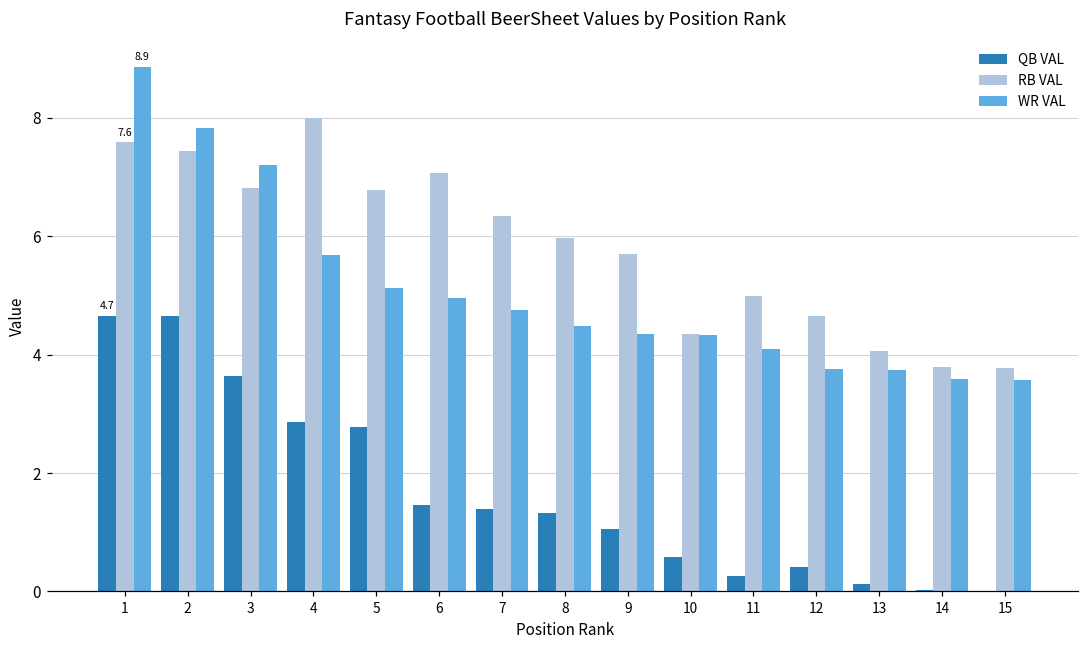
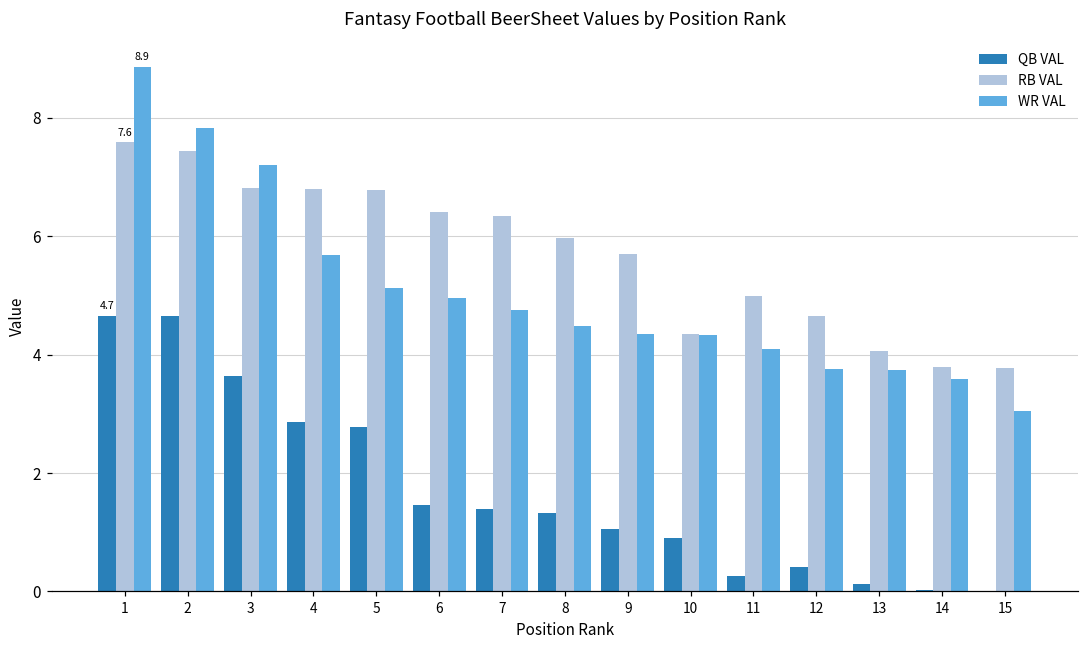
RB VAL, 4: 8.0 -> 6.8
RB VAL, 6: 7.1 -> 6.4
QB VAL, 10: 0.6 -> 0.9
WR VAL, 15: 3.6 -> 3.1
